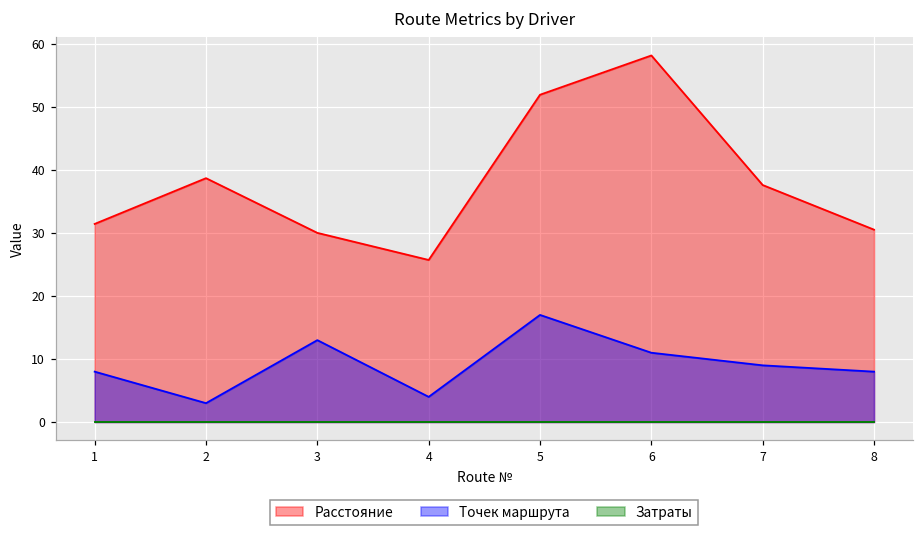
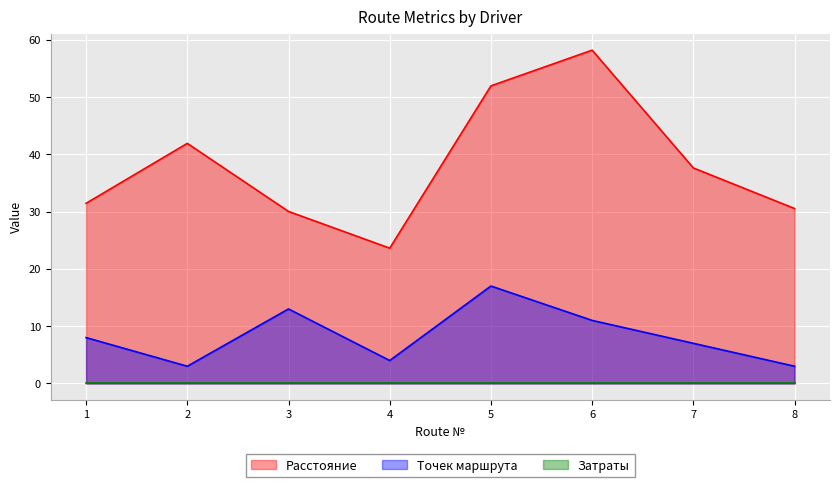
Расстояние, 2: 39 -> 42
Расстояние, 4: 26 -> 24
Точек маршрута, 7: 9 -> 7
Точек маршрута, 8: 8 -> 3
